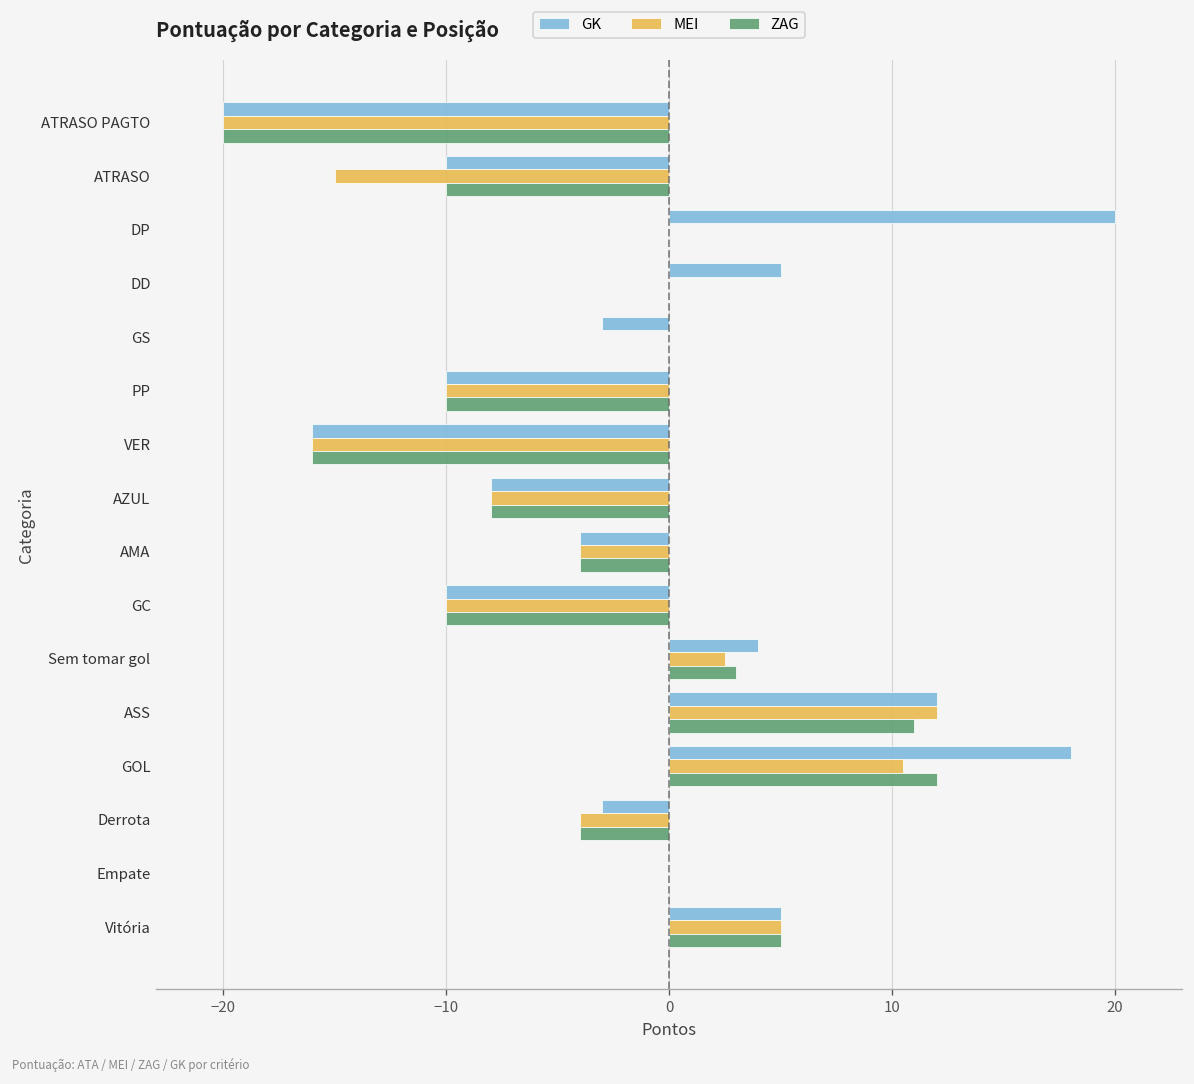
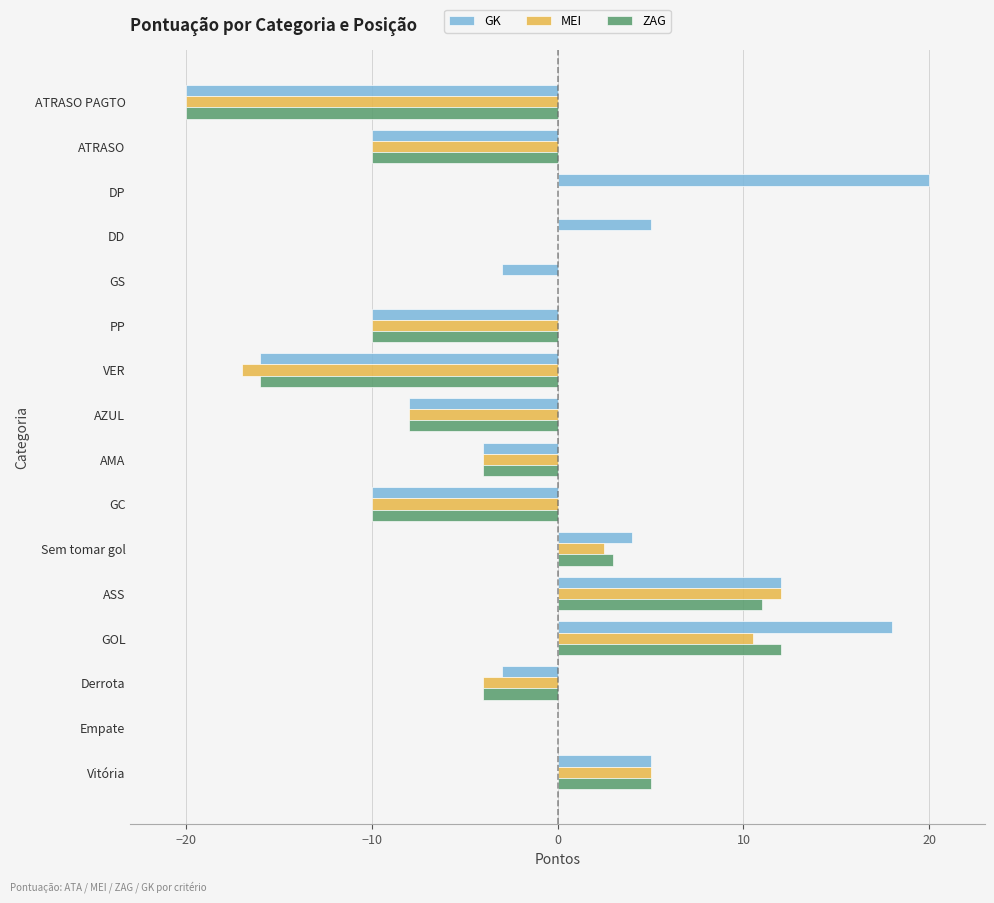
MEI, ATRASO: -15 -> -10
MEI, VER: -16 -> -17
